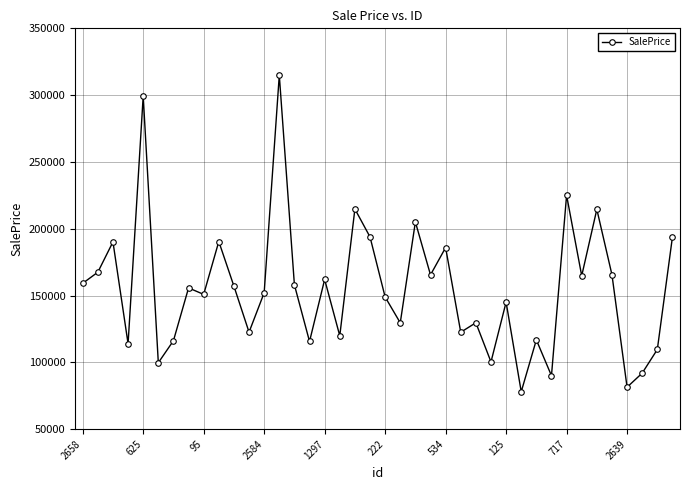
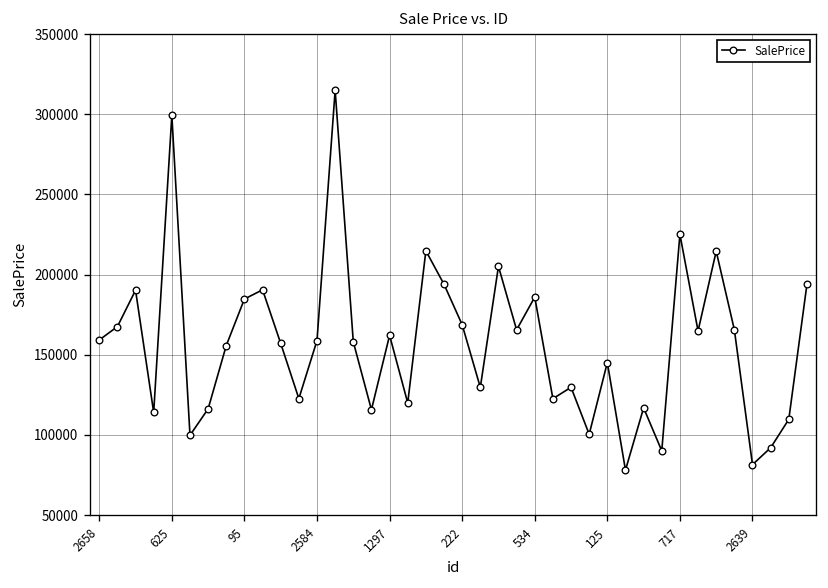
95: 151000 -> 185000
2584: 152000 -> 159000
222: 149000 -> 169000
